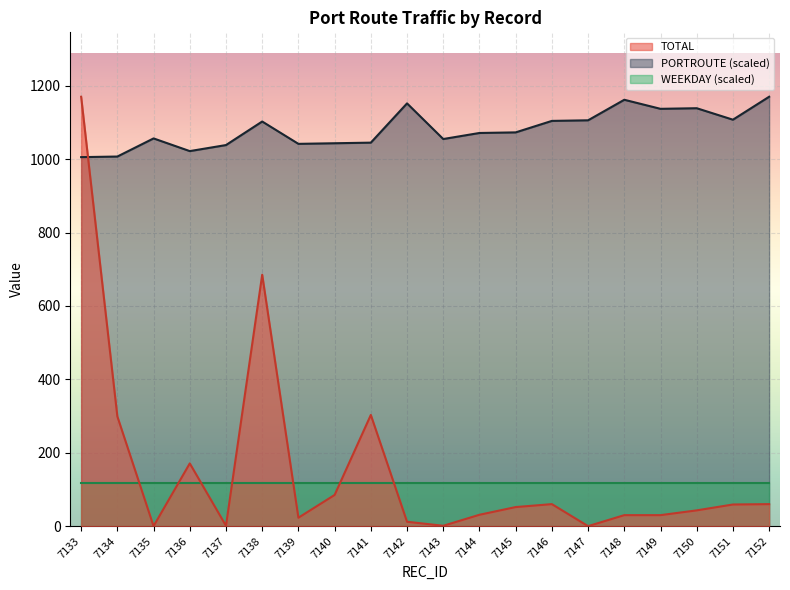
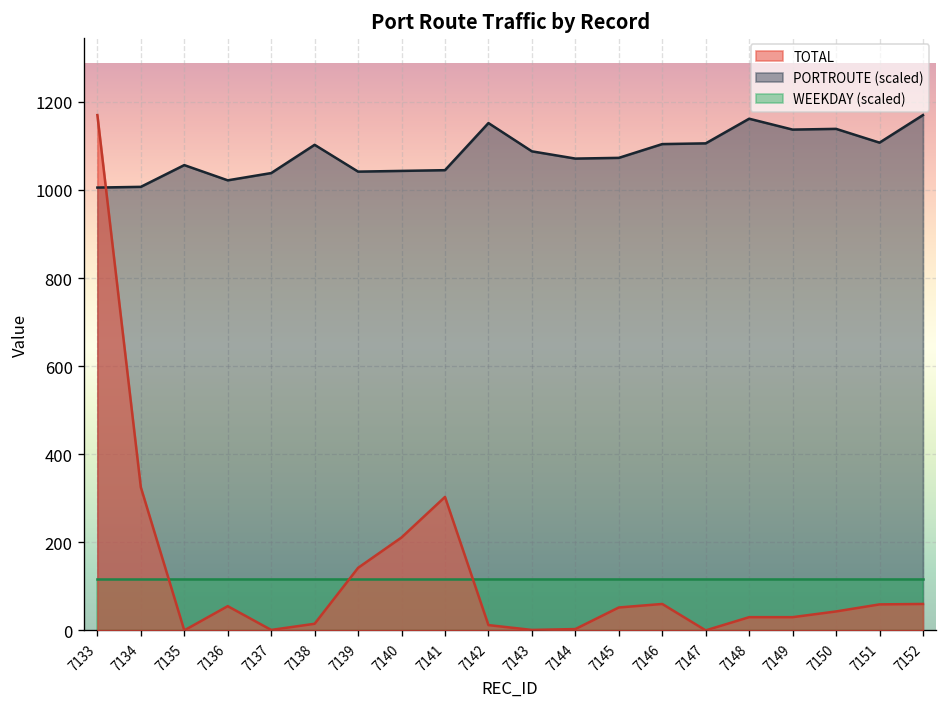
TOTAL, 7134: 300 -> 330
TOTAL, 7136: 170 -> 60
TOTAL, 7138: 690 -> 20
TOTAL, 7139: 20 -> 140
TOTAL, 7140: 90 -> 210
PORTROUTE (scaled), 7143: 1050 -> 1090
TOTAL, 7144: 30 -> 0
